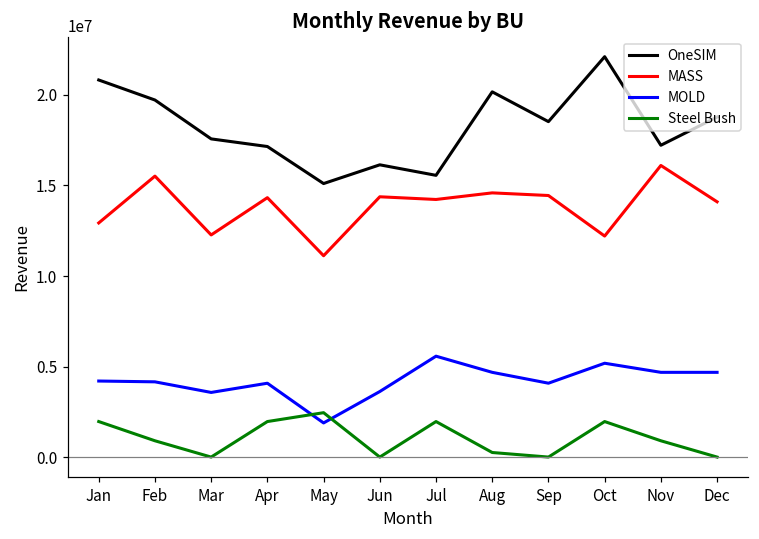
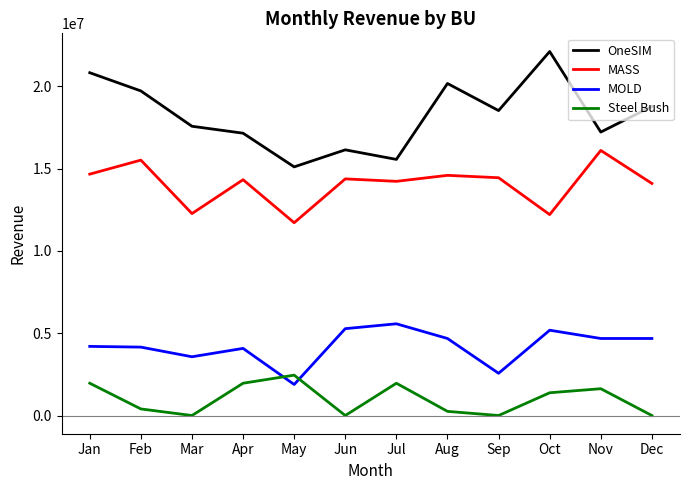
MASS, Jan: 12900000 -> 14700000
Steel Bush, Feb: 900000 -> 400000
MASS, May: 11100000 -> 11700000
MOLD, Jun: 3600000 -> 5300000
MOLD, Sep: 4100000 -> 2600000
Steel Bush, Oct: 2000000 -> 1400000
Steel Bush, Nov: 900000 -> 1600000
